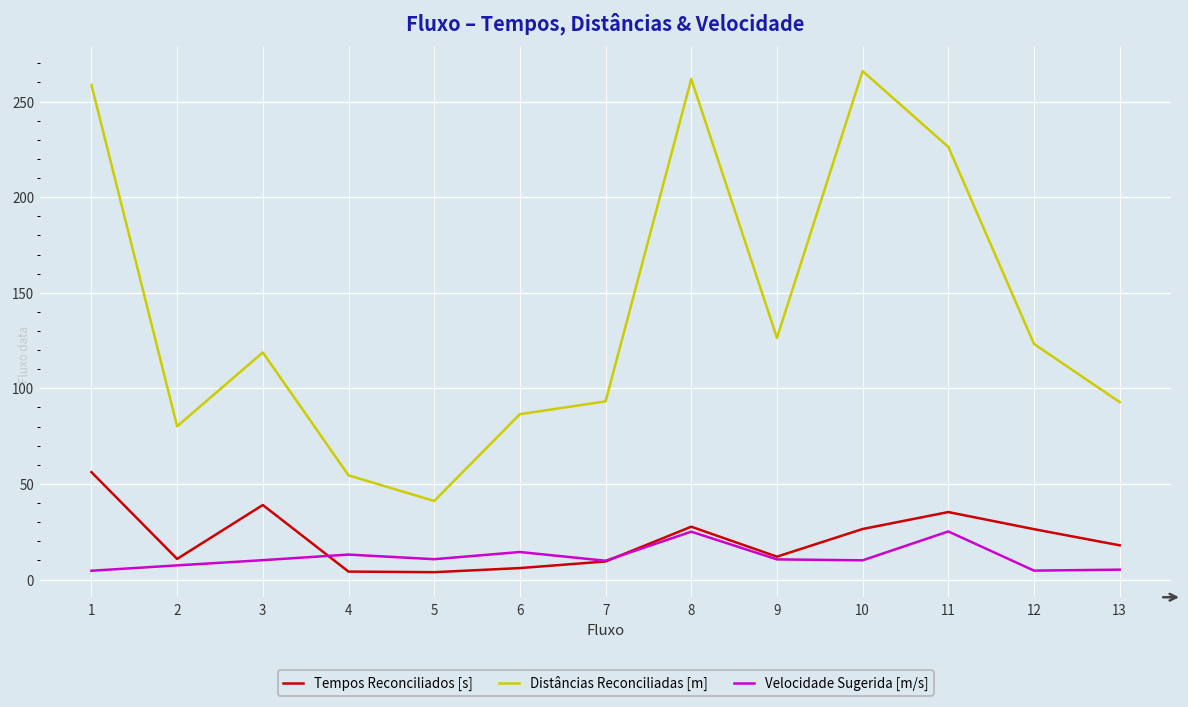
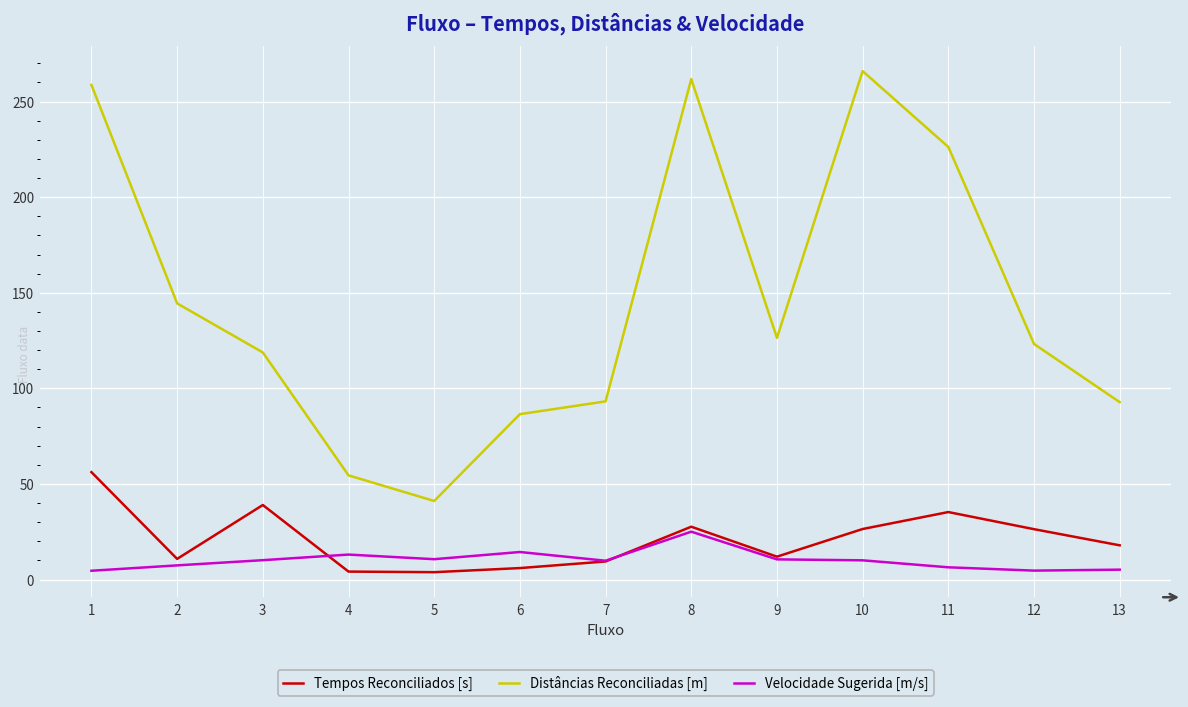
Distâncias Reconciliadas [m], 2: 80 -> 144
Velocidade Sugerida [m/s], 11: 25 -> 6
